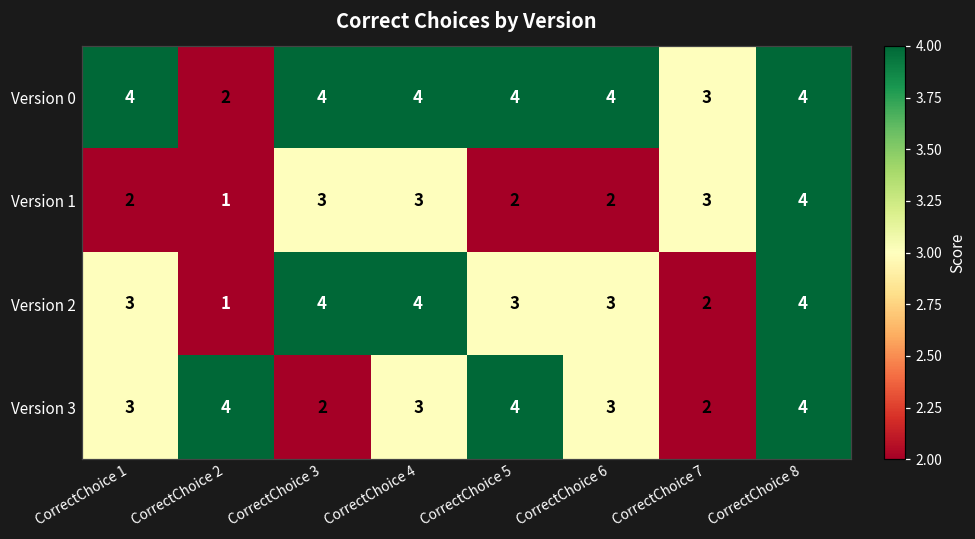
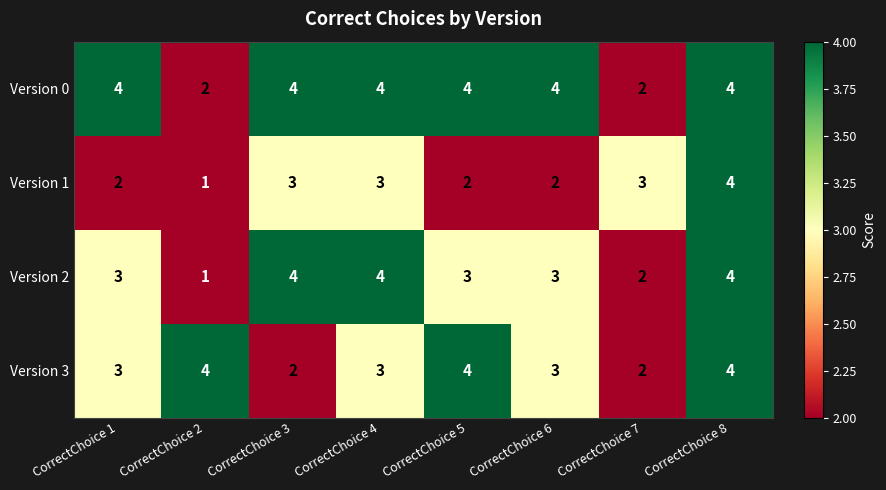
Version 0, CorrectChoice 7: 3 -> 2
